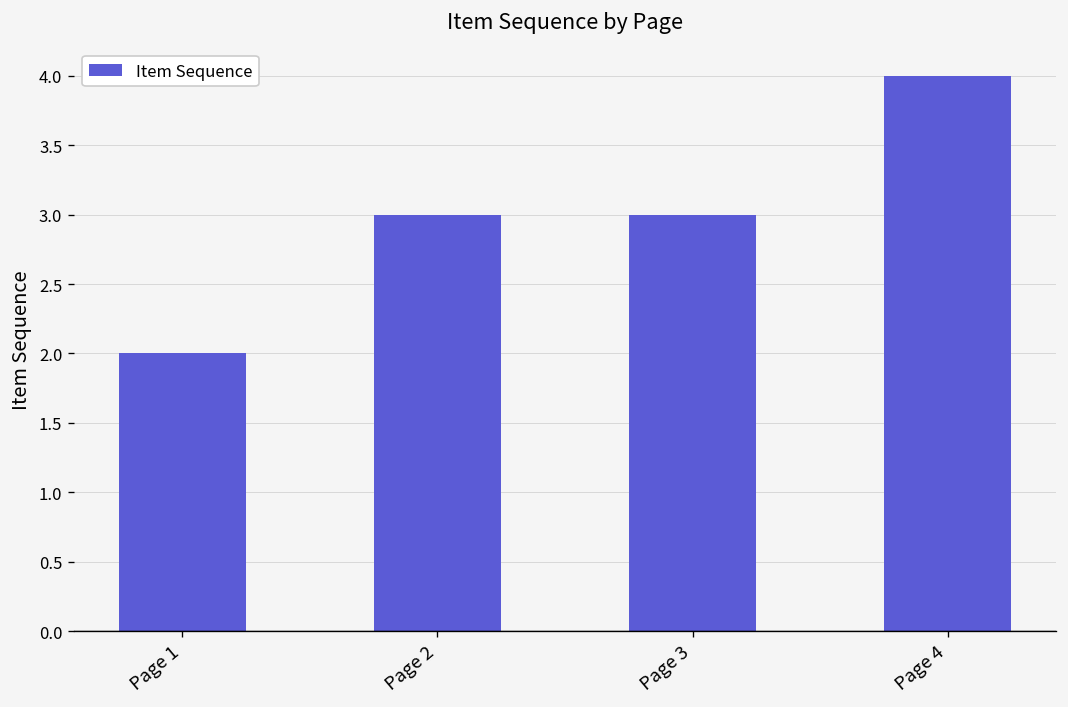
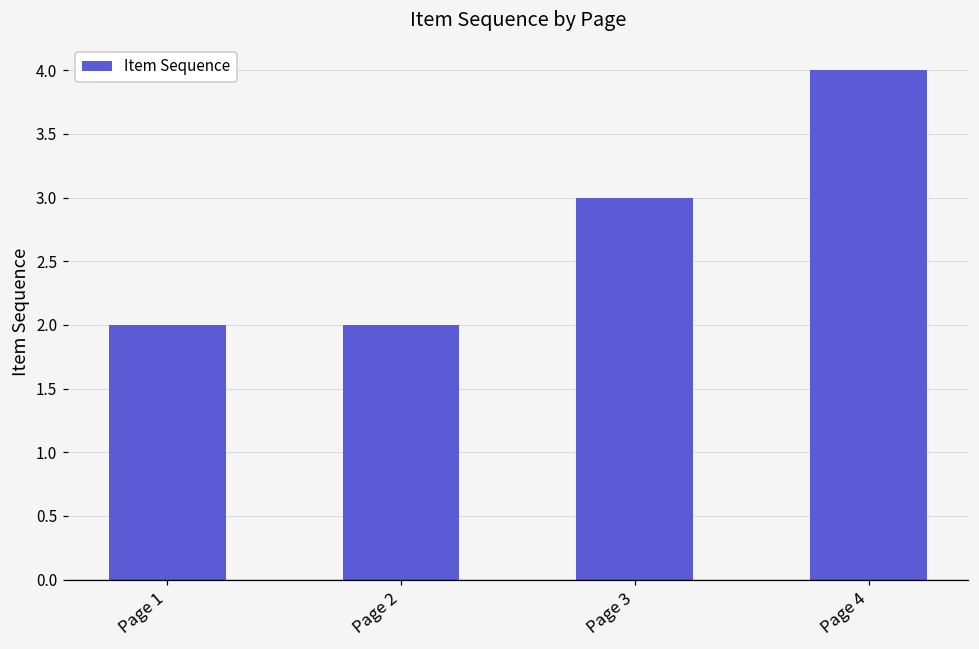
Page 2: 3 -> 2
